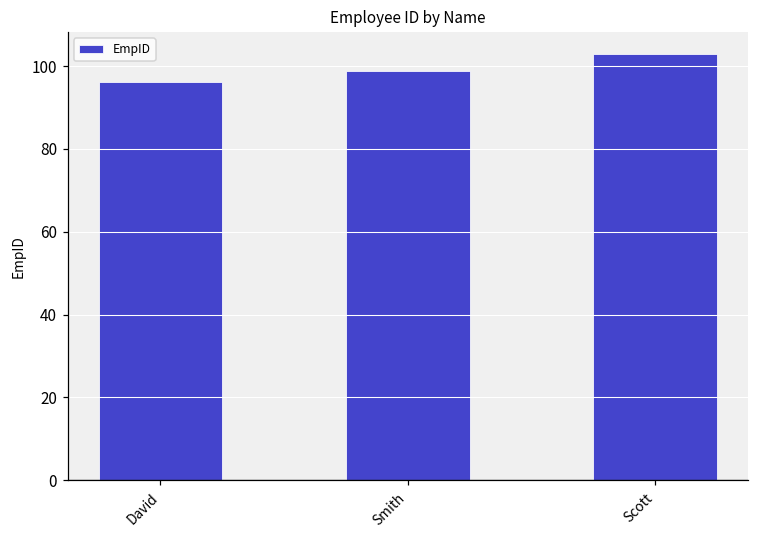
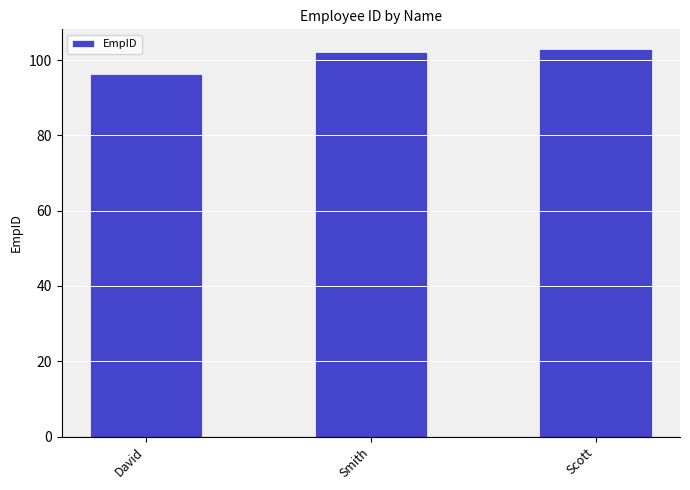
Smith: 99 -> 102
